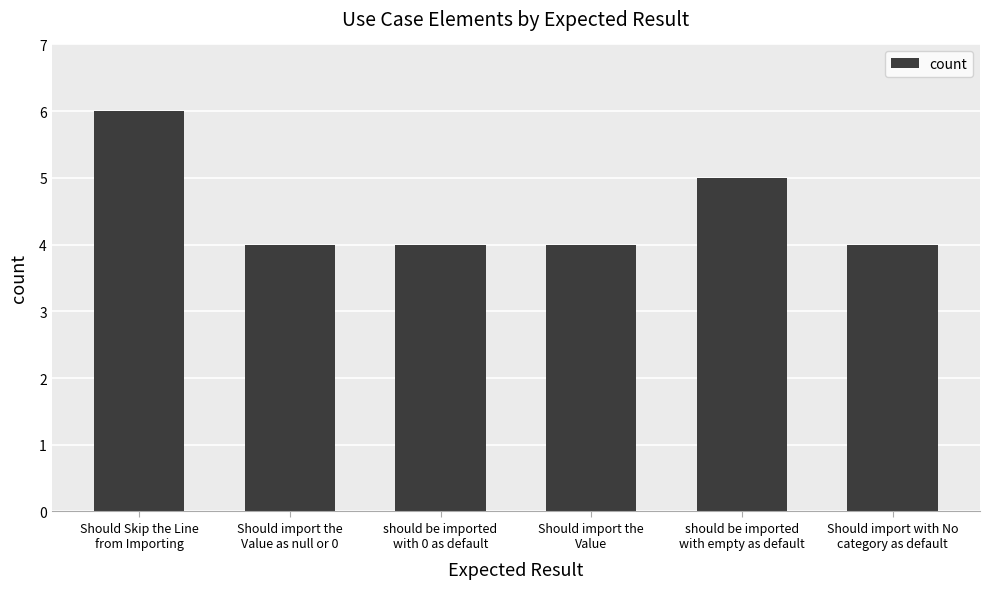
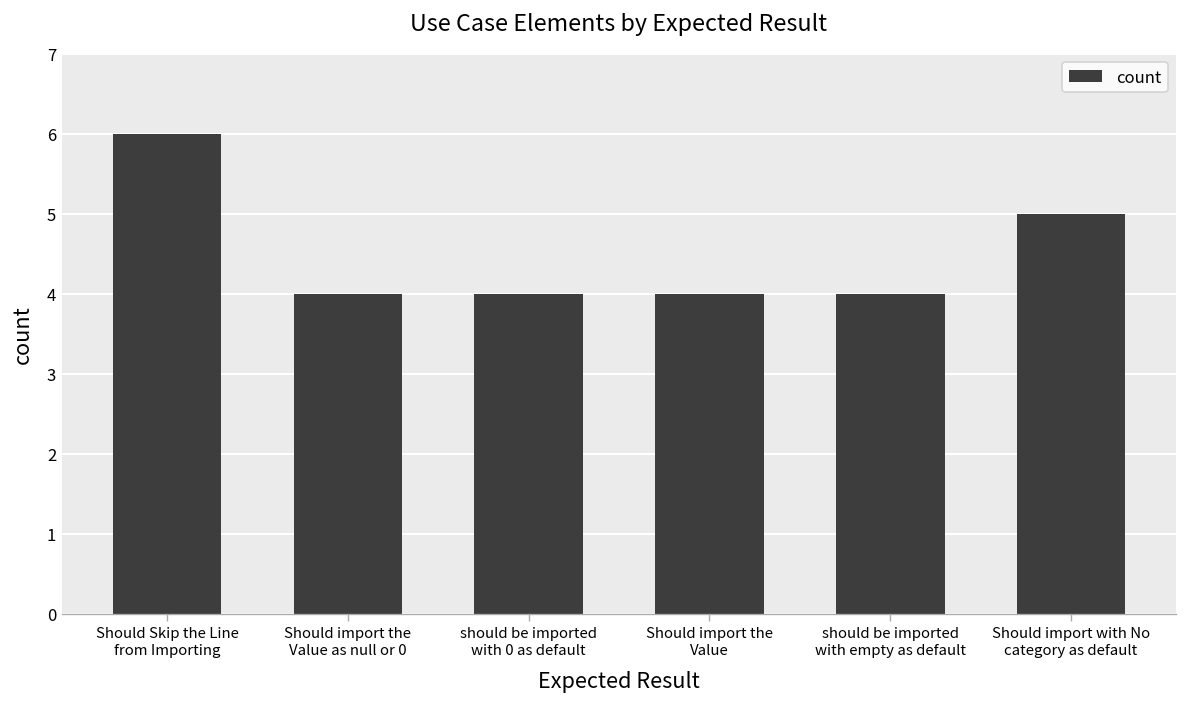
should be imported with empty as default: 5 -> 4
Should import with No category as default: 4 -> 5
